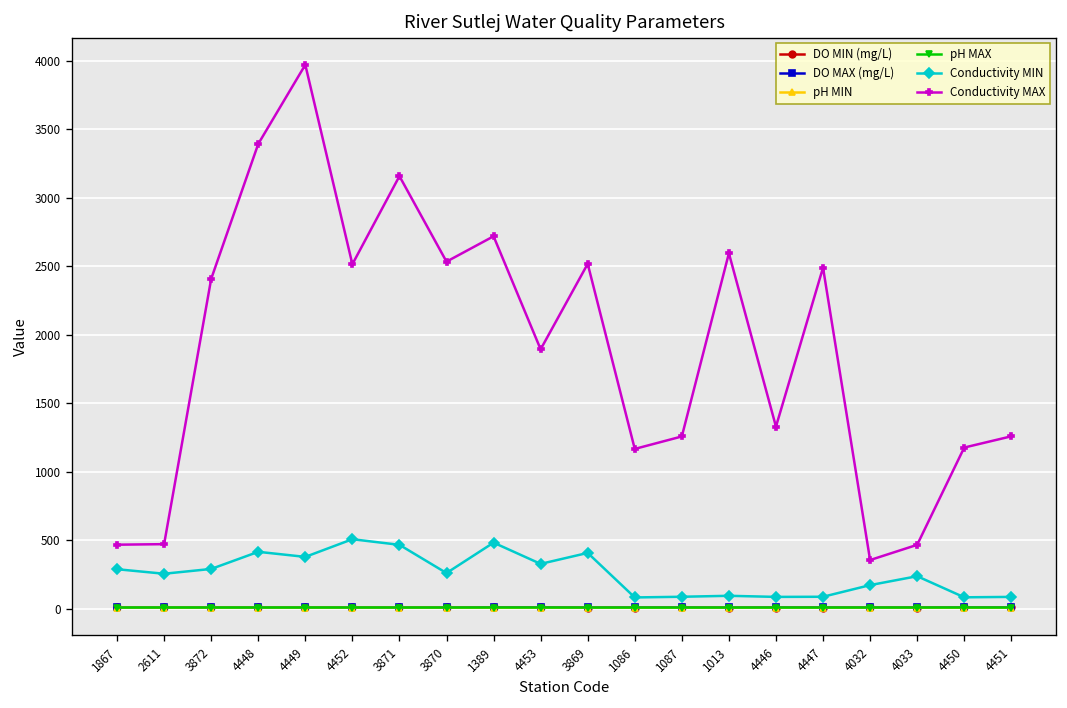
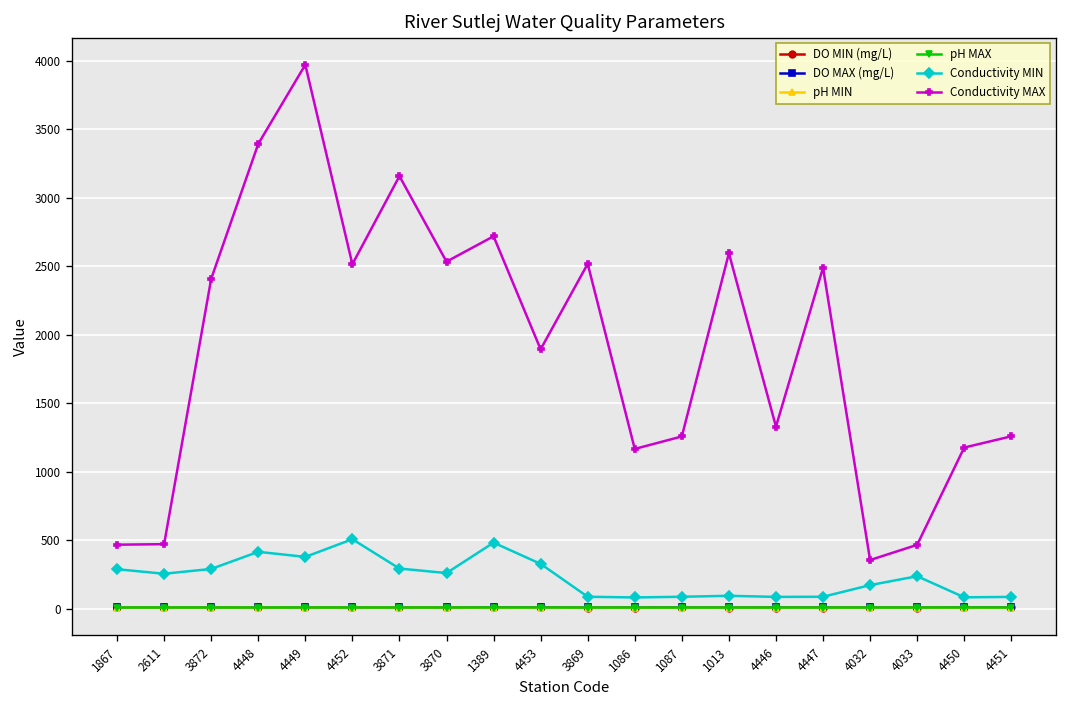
Conductivity MIN, 3871: 470 -> 290
Conductivity MIN, 3869: 410 -> 90
